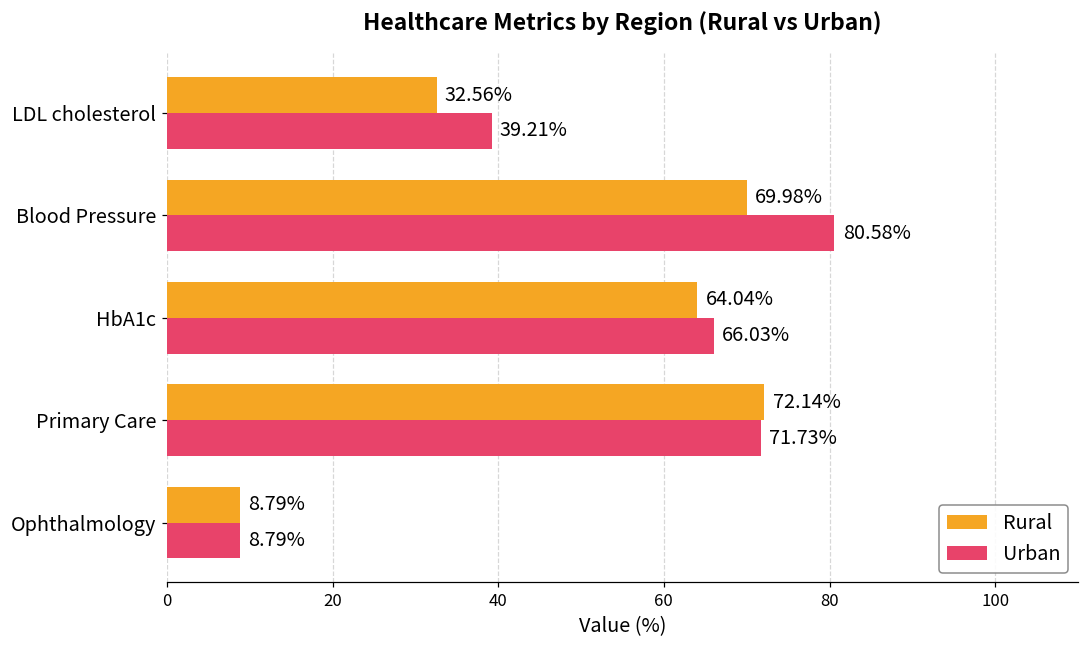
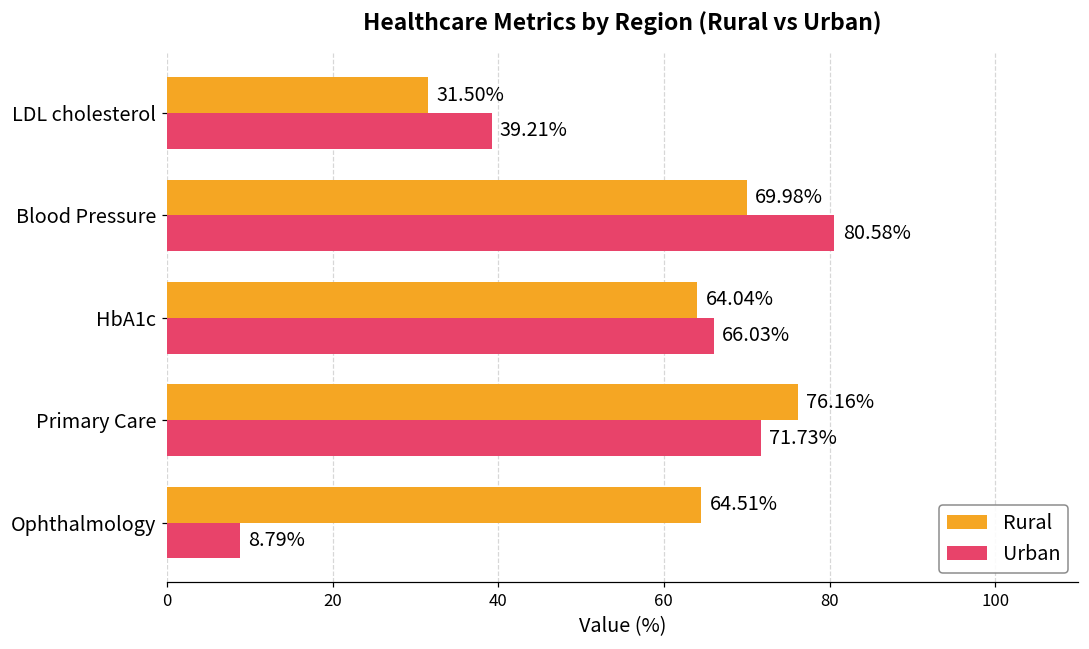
Rural, LDL cholesterol: 32.56% -> 31.50%
Rural, Primary Care: 72.14% -> 76.16%
Rural, Ophthalmology: 8.79% -> 64.51%
